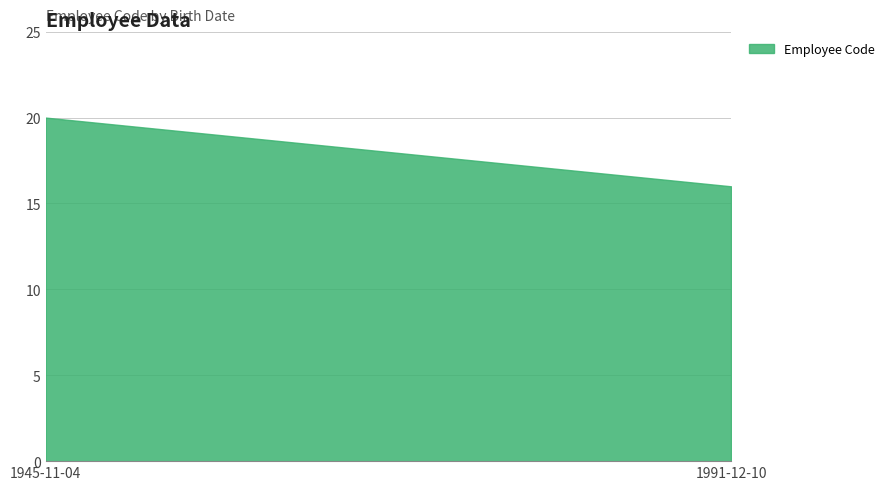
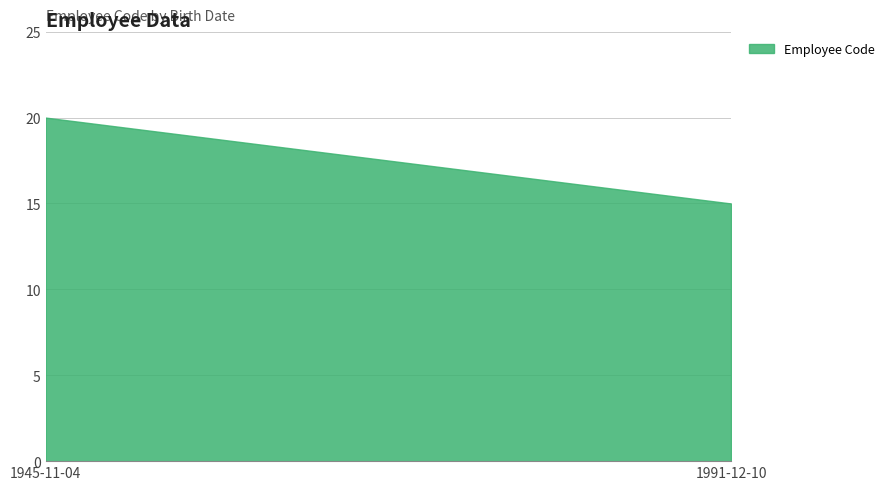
1991-12-10: 16 -> 15
